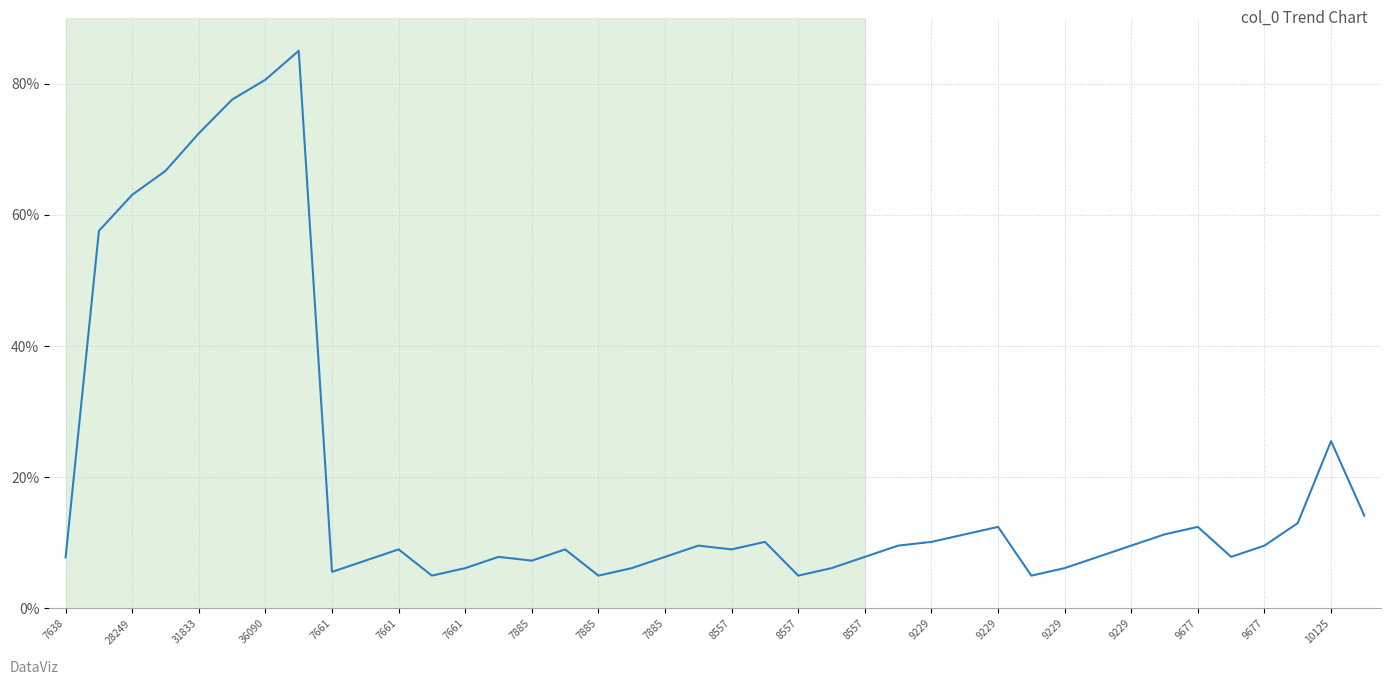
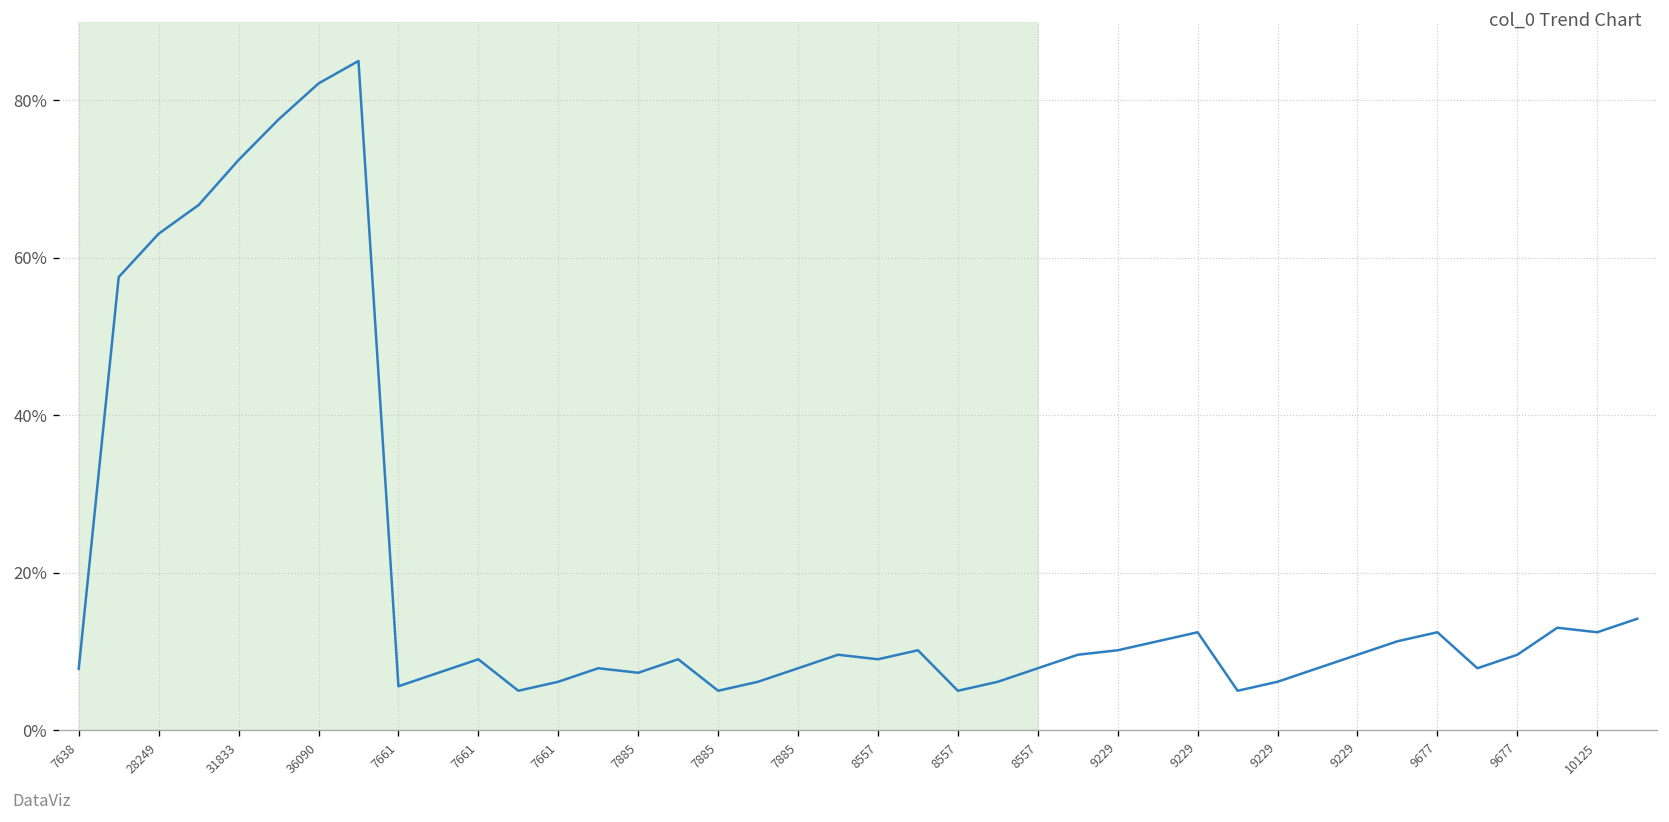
36090: 81% -> 82%
10125: 26% -> 12%
